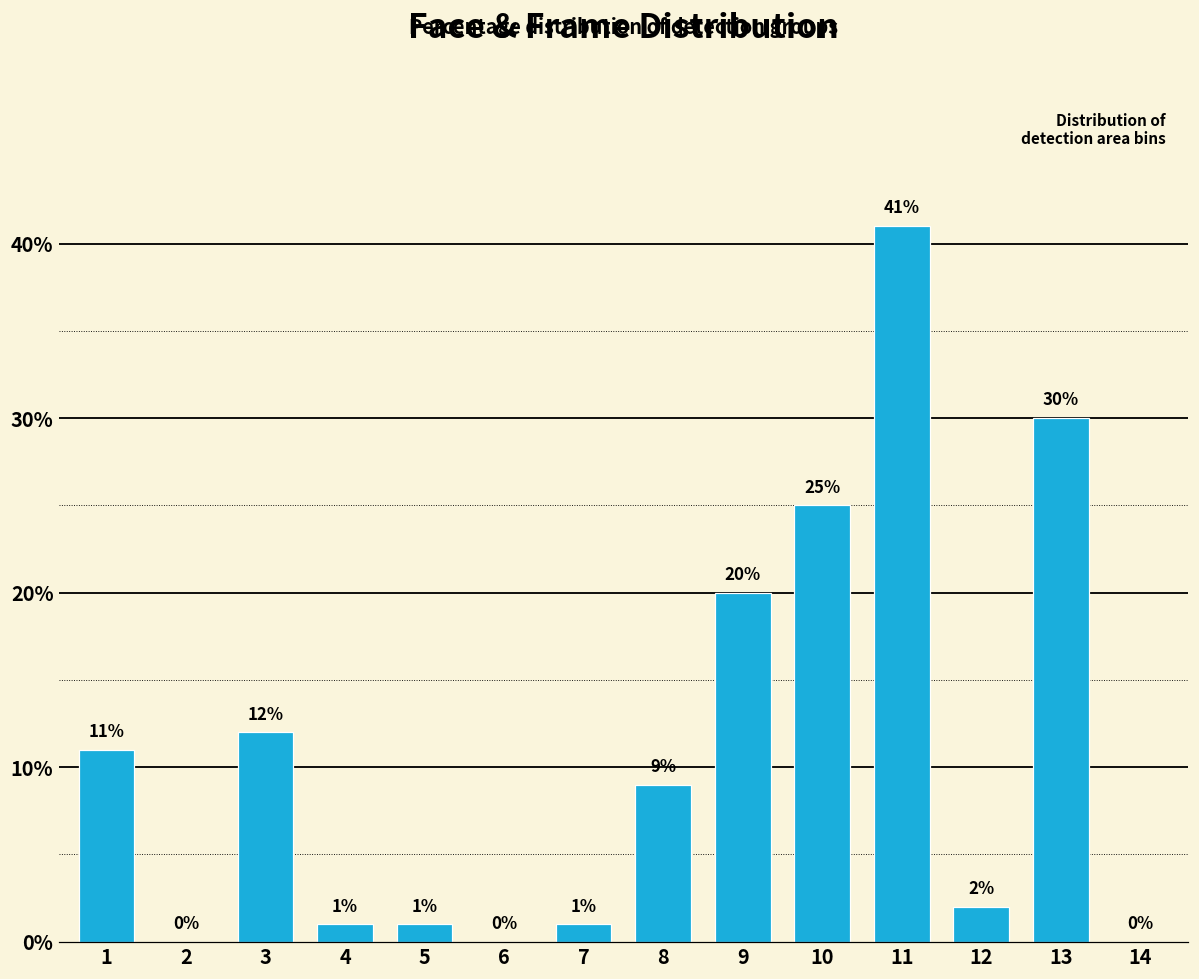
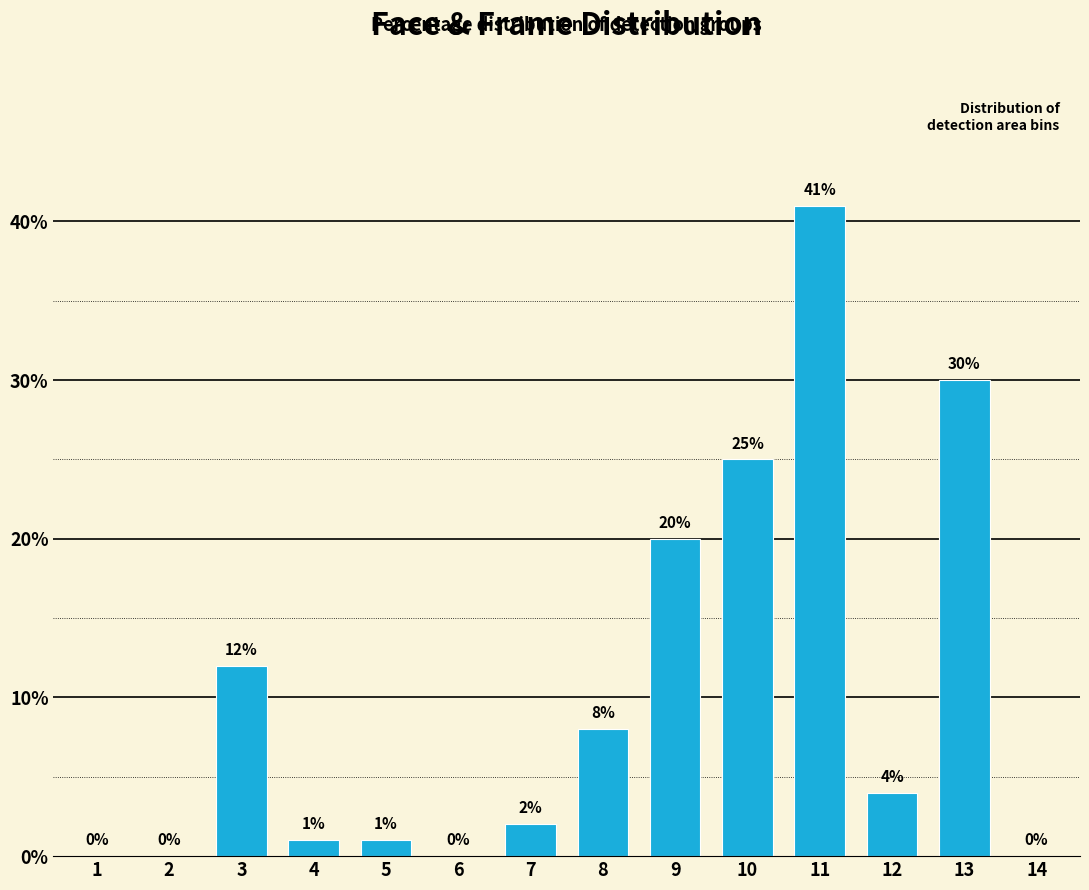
1: 11% -> 0%
7: 1% -> 2%
8: 9% -> 8%
12: 2% -> 4%
